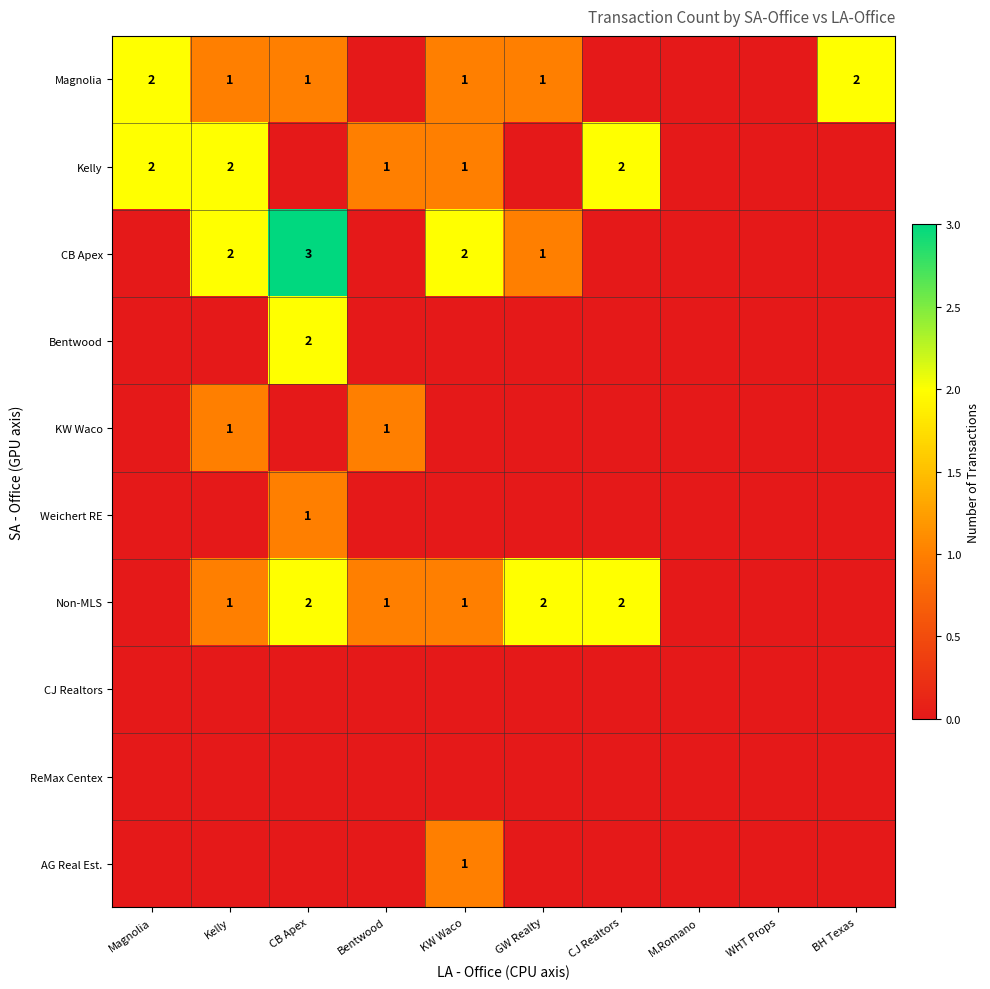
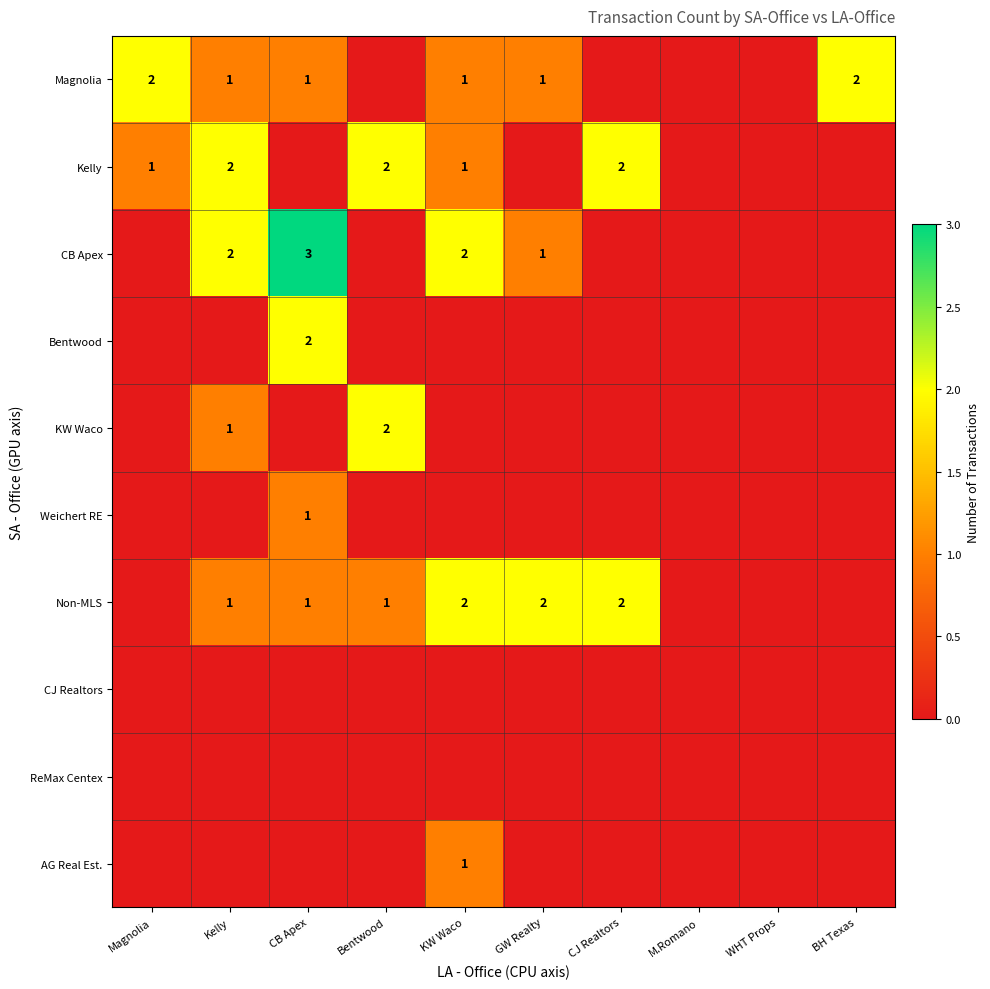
Kelly, Magnolia: 2 -> 1
Kelly, Bentwood: 1 -> 2
KW Waco, Bentwood: 1 -> 2
Non-MLS, CB Apex: 2 -> 1
Non-MLS, KW Waco: 1 -> 2
